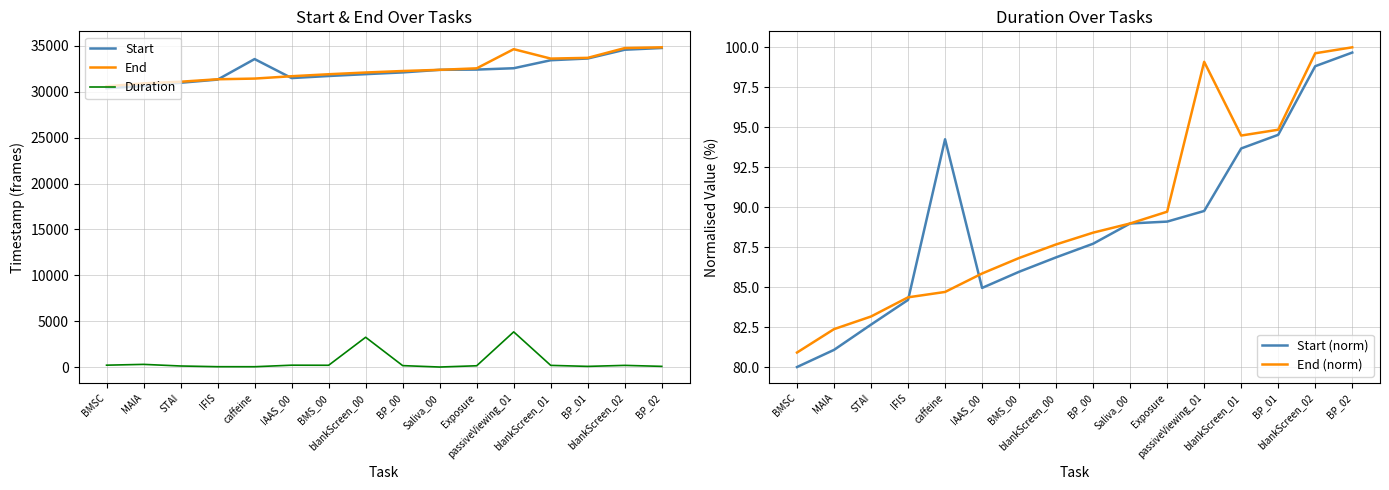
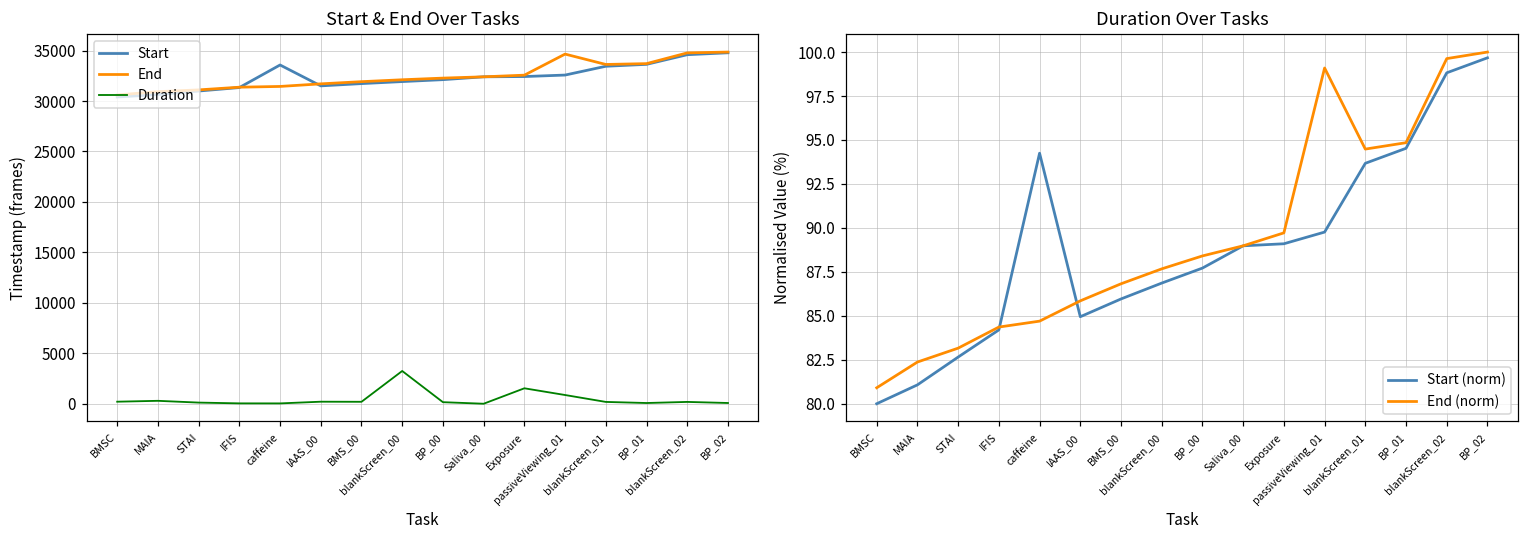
Start & End Over Tasks, Duration, Exposure: 0 -> 2000
Start & End Over Tasks, Duration, passiveViewing_01: 4000 -> 1000
